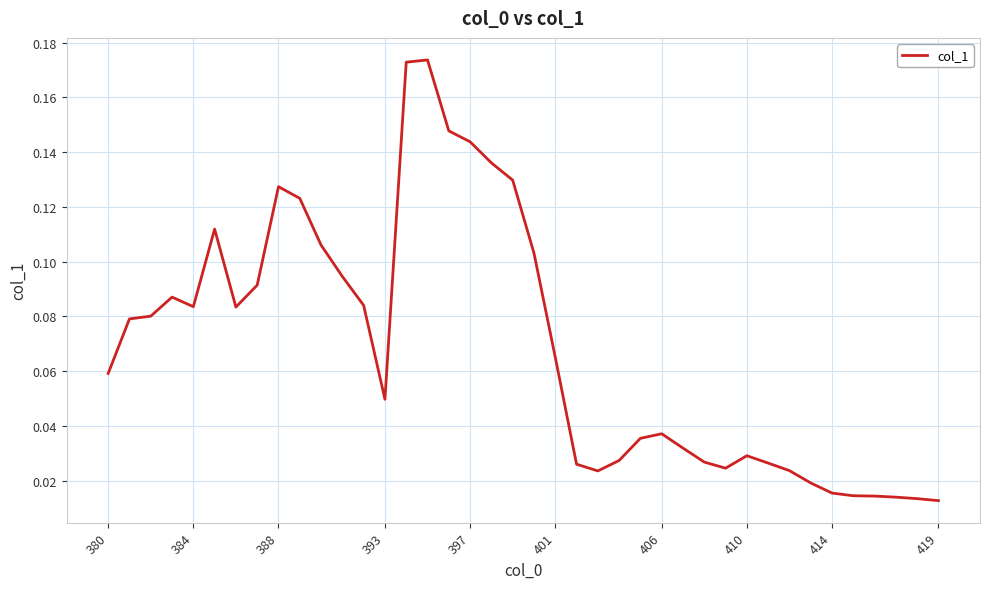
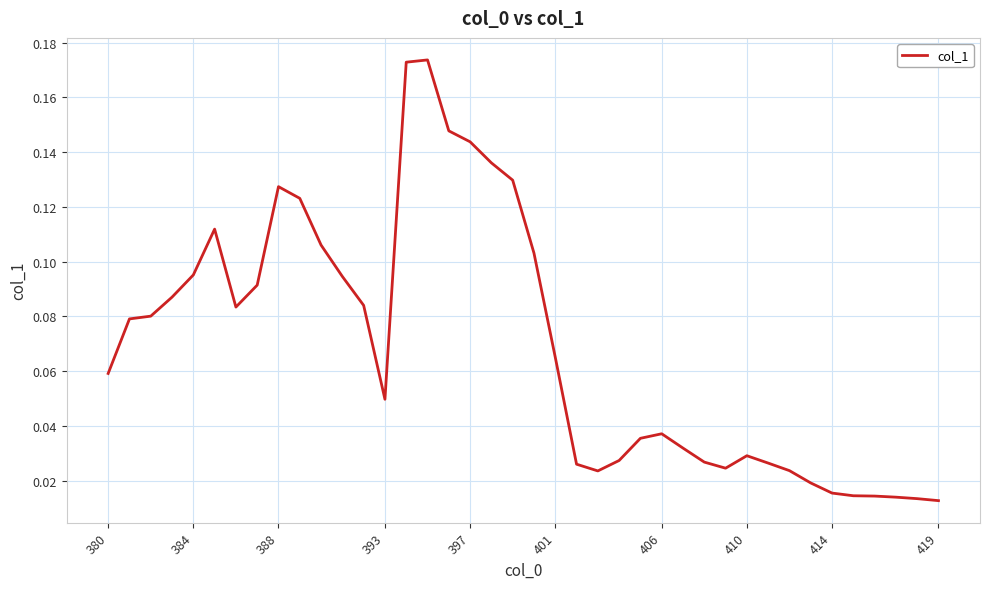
384: 0.084 -> 0.095
